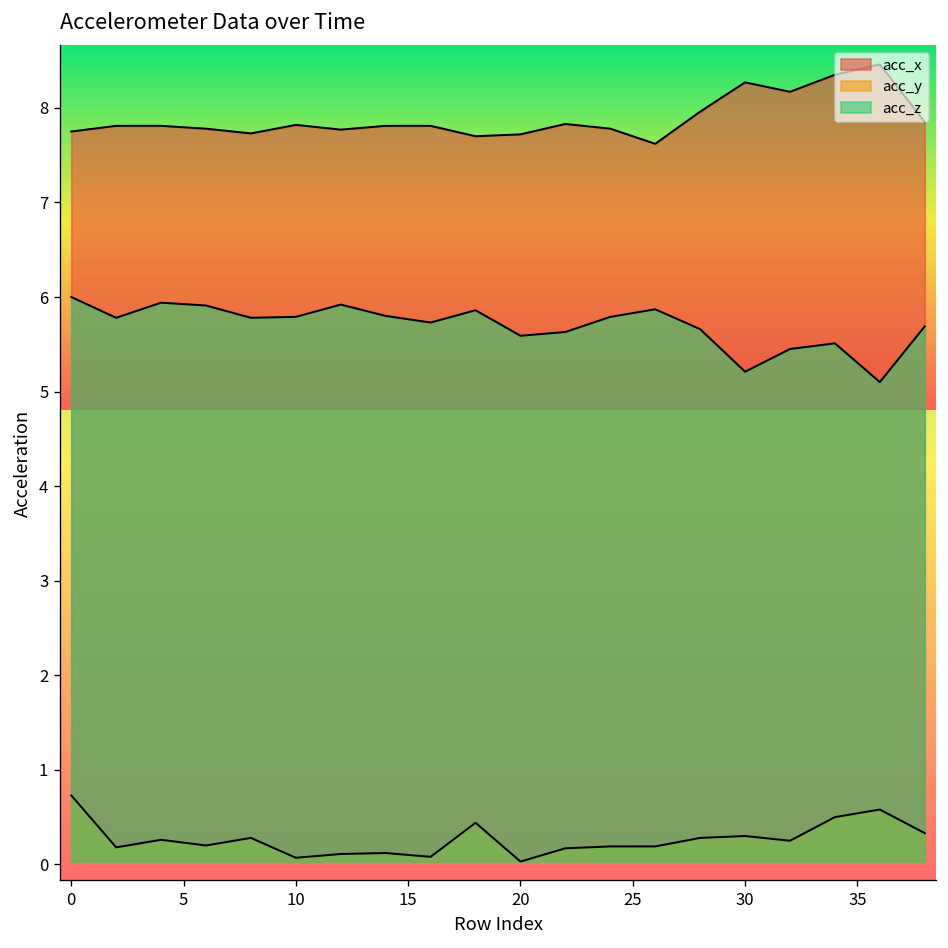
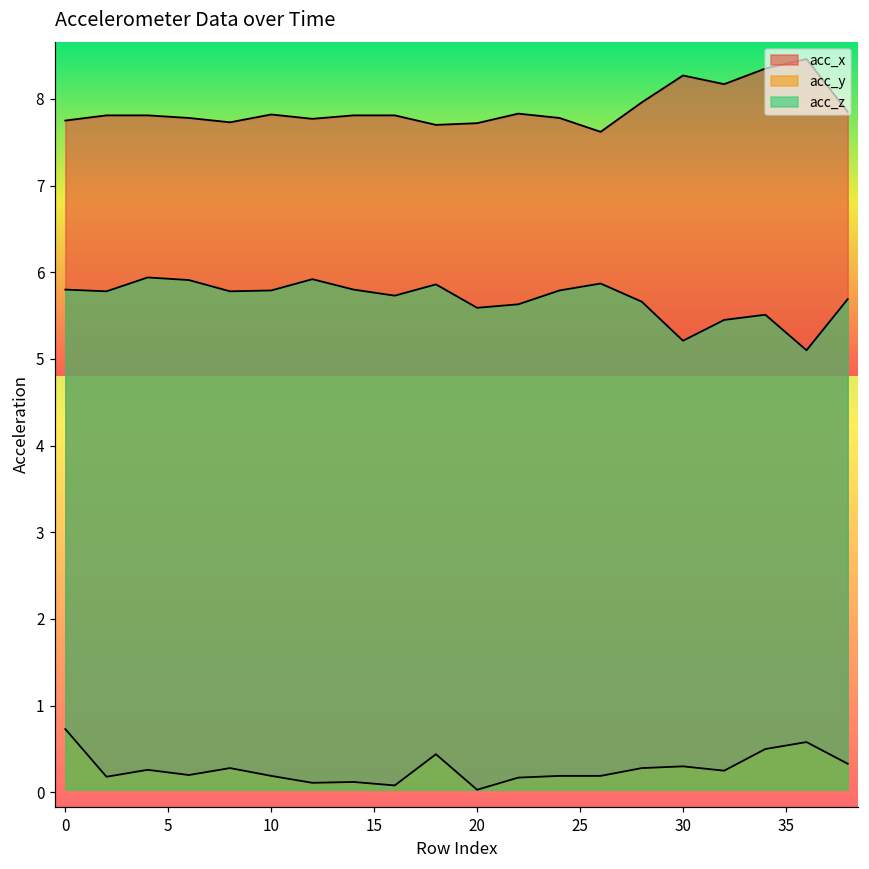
acc_z, 0: 6.0 -> 5.8
acc_y, 10: 0.1 -> 0.2
